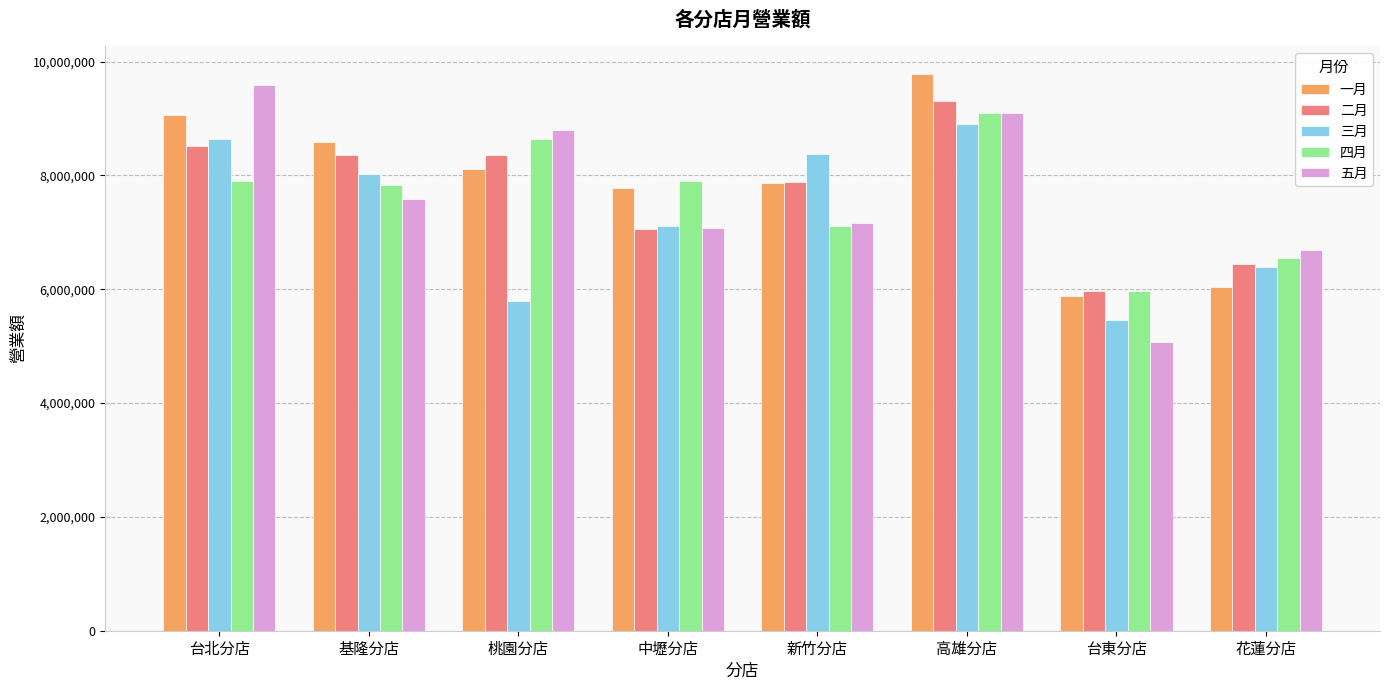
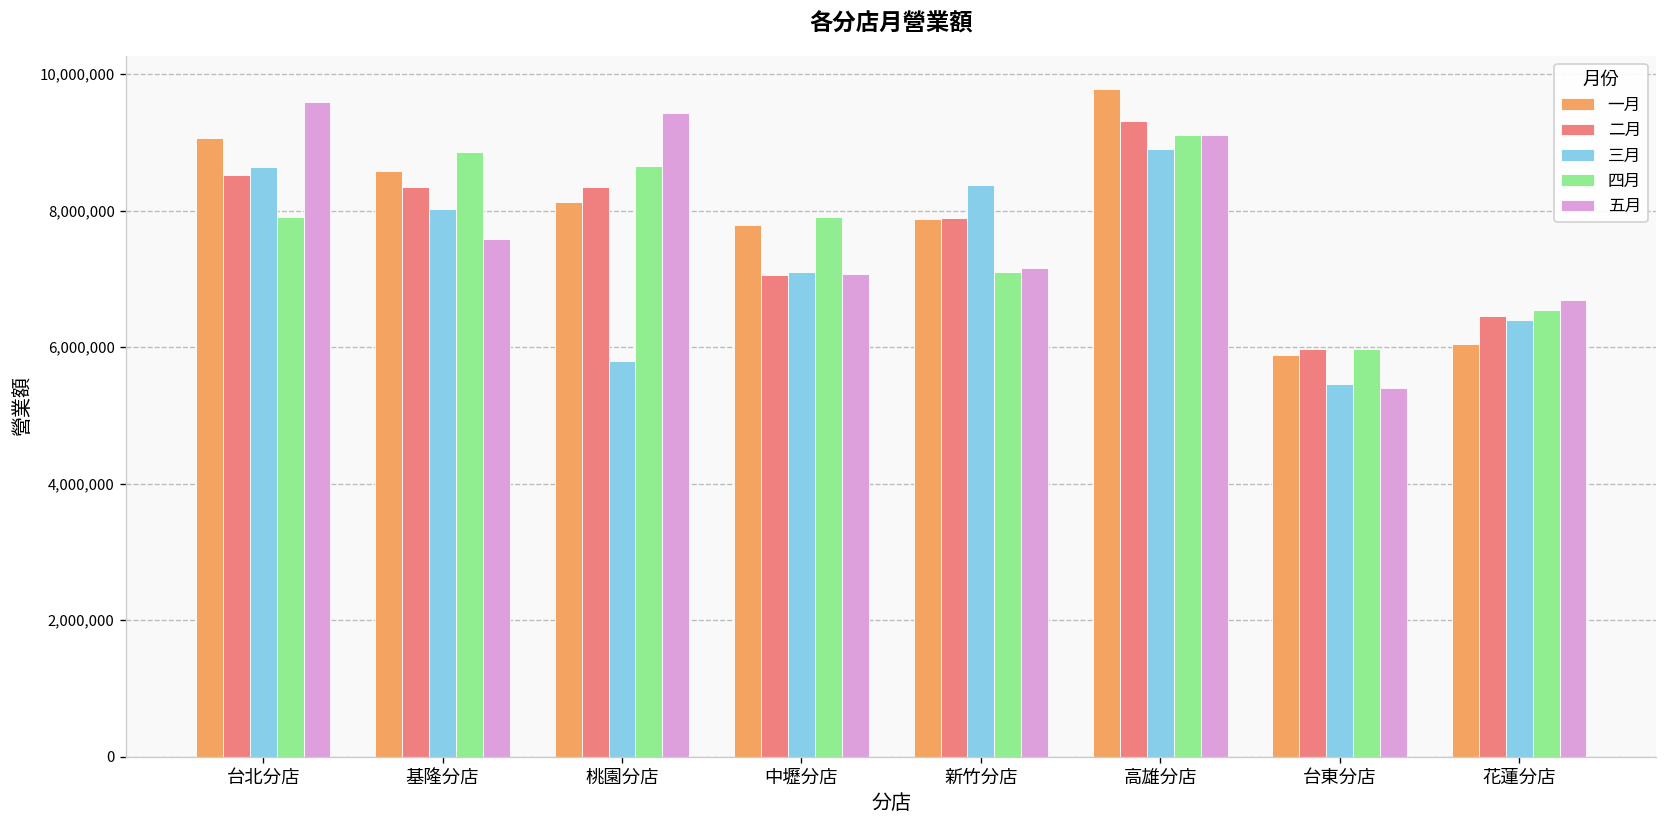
四月, 基隆分店: 7,800,000 -> 8,900,000
五月, 桃園分店: 8,800,000 -> 9,400,000
五月, 台東分店: 5,100,000 -> 5,400,000
